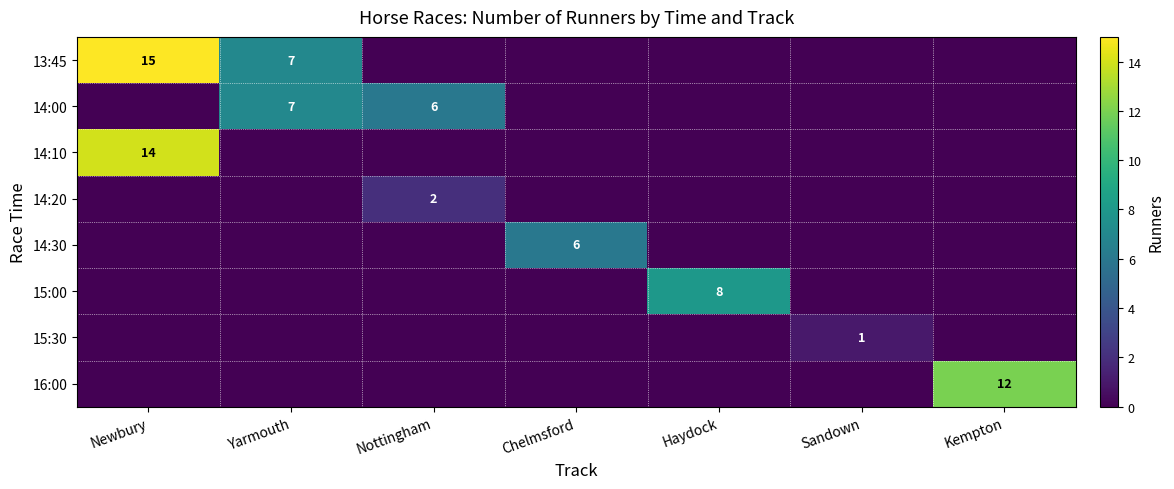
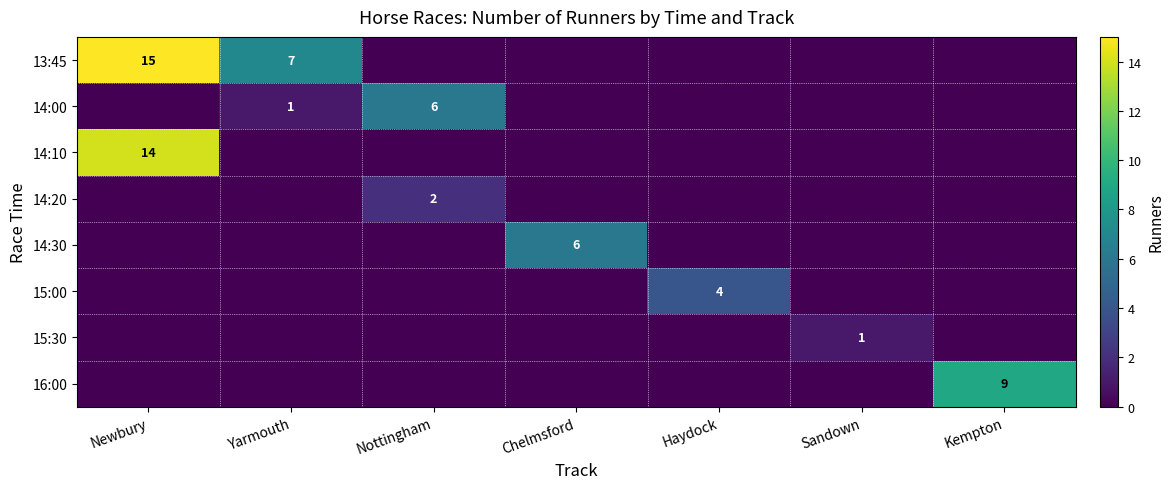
14:00, Yarmouth: 7 -> 1
15:00, Haydock: 8 -> 4
16:00, Kempton: 12 -> 9
